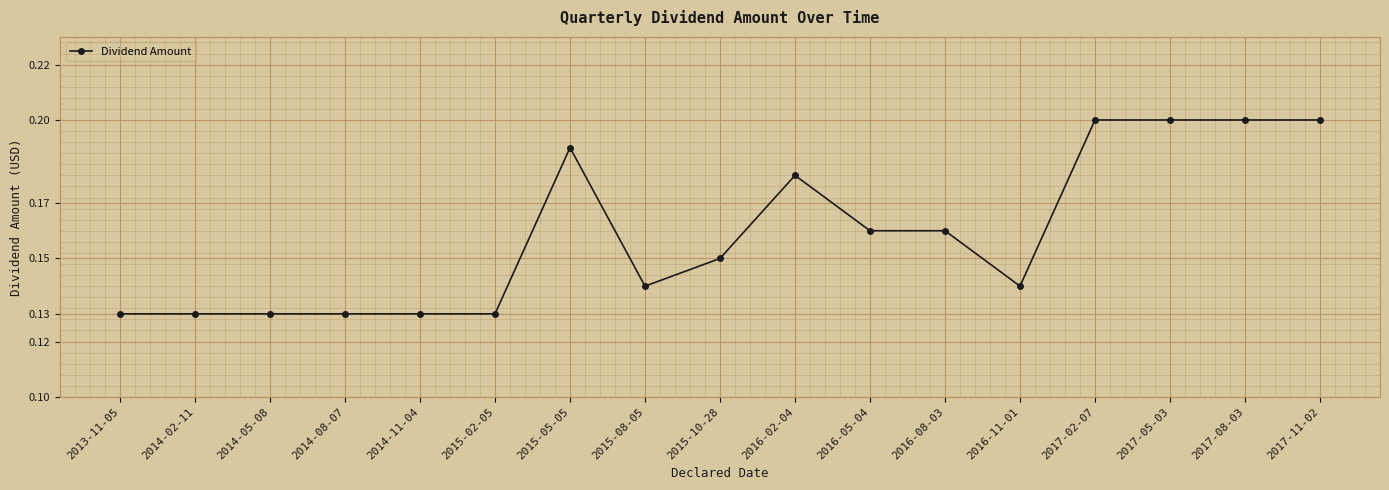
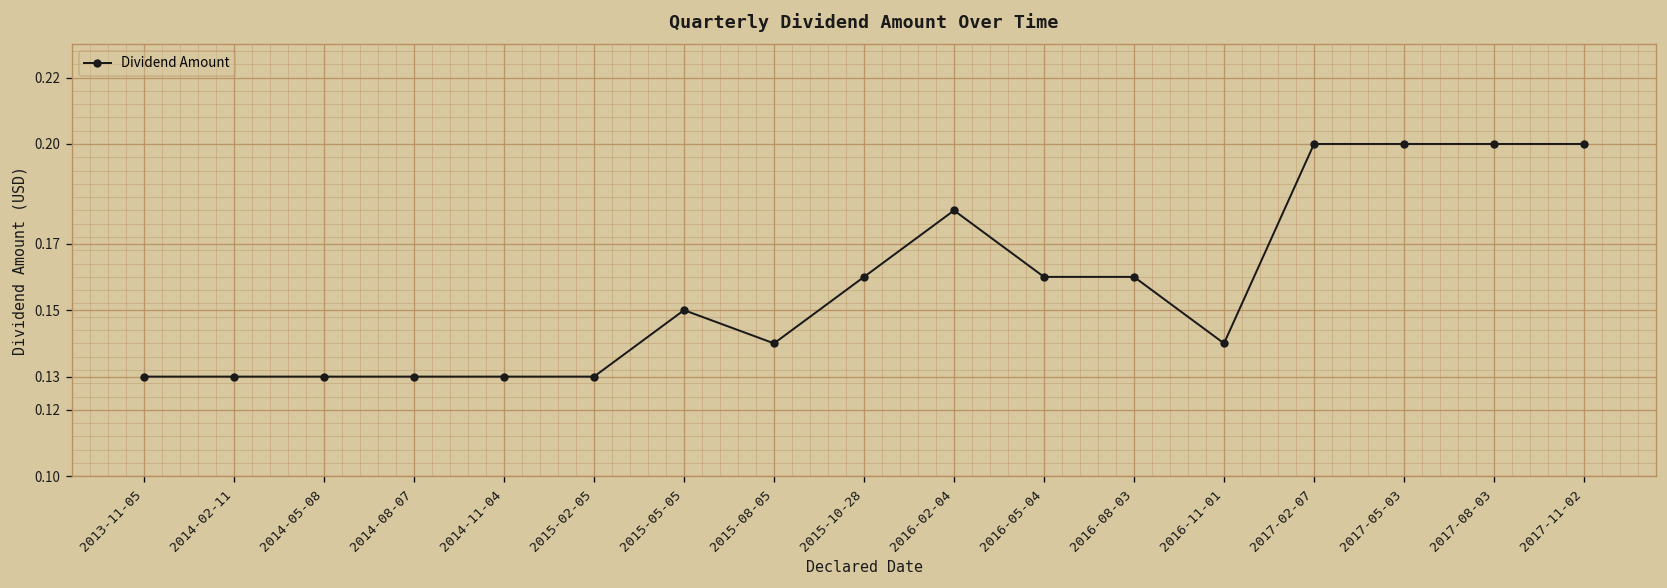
2015-05-05: 0.19 -> 0.15
2015-10-28: 0.15 -> 0.16
